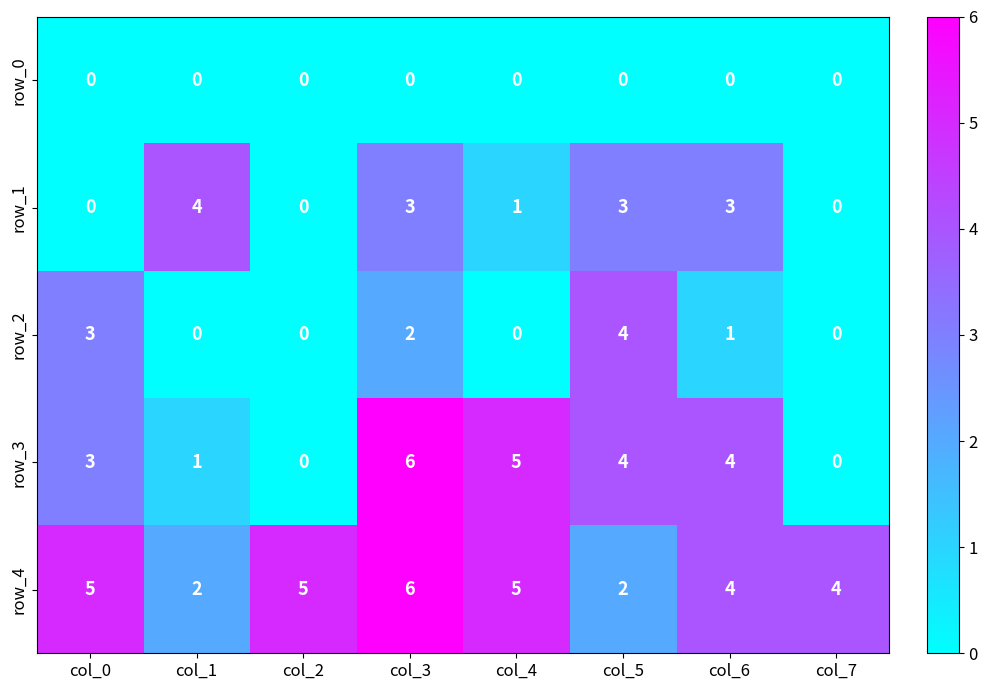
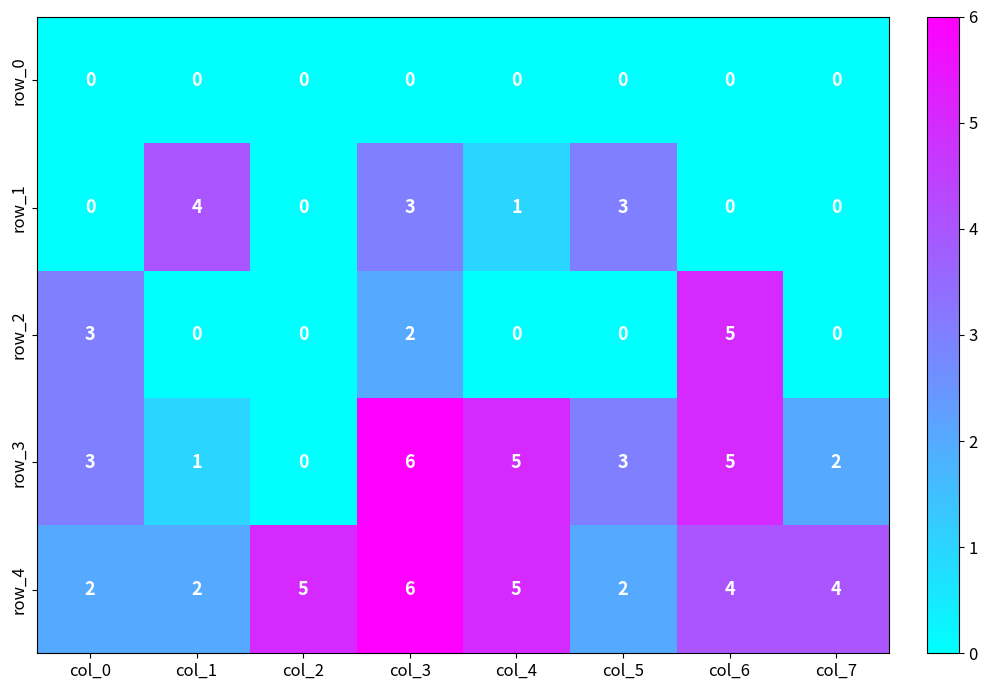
row_1, col_6: 3 -> 0
row_2, col_5: 4 -> 0
row_2, col_6: 1 -> 5
row_3, col_5: 4 -> 3
row_3, col_6: 4 -> 5
row_3, col_7: 0 -> 2
row_4, col_0: 5 -> 2
